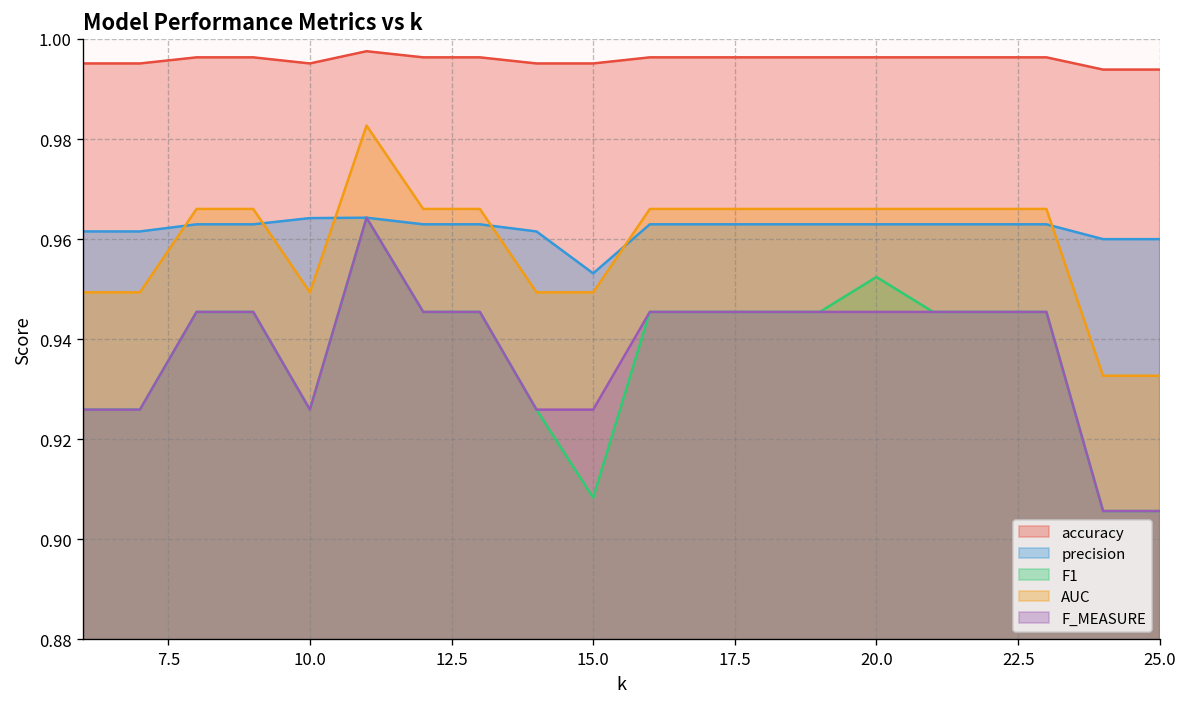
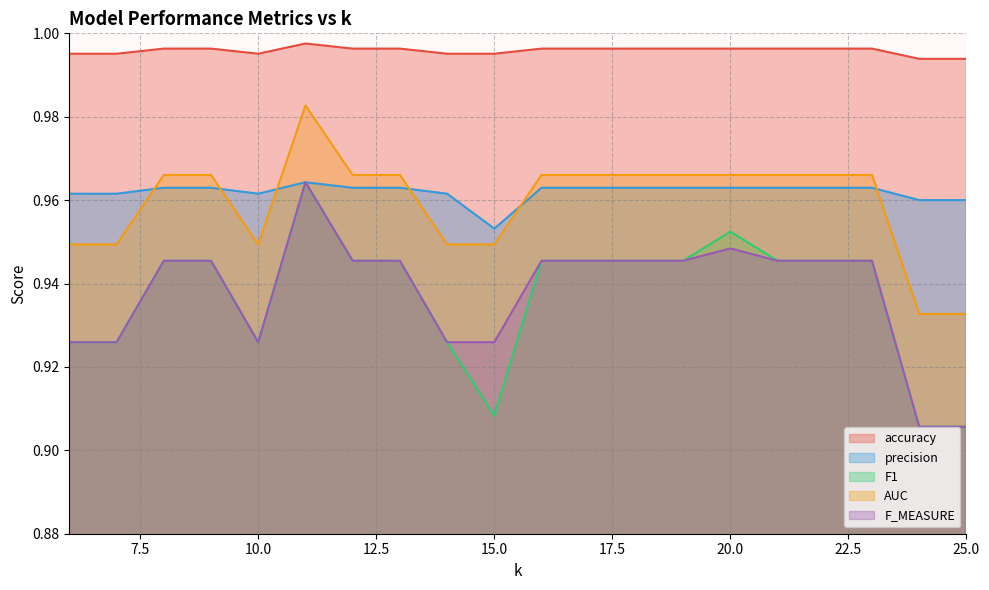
precision, 10.0: 0.964 -> 0.962
F_MEASURE, 20.0: 0.945 -> 0.948
